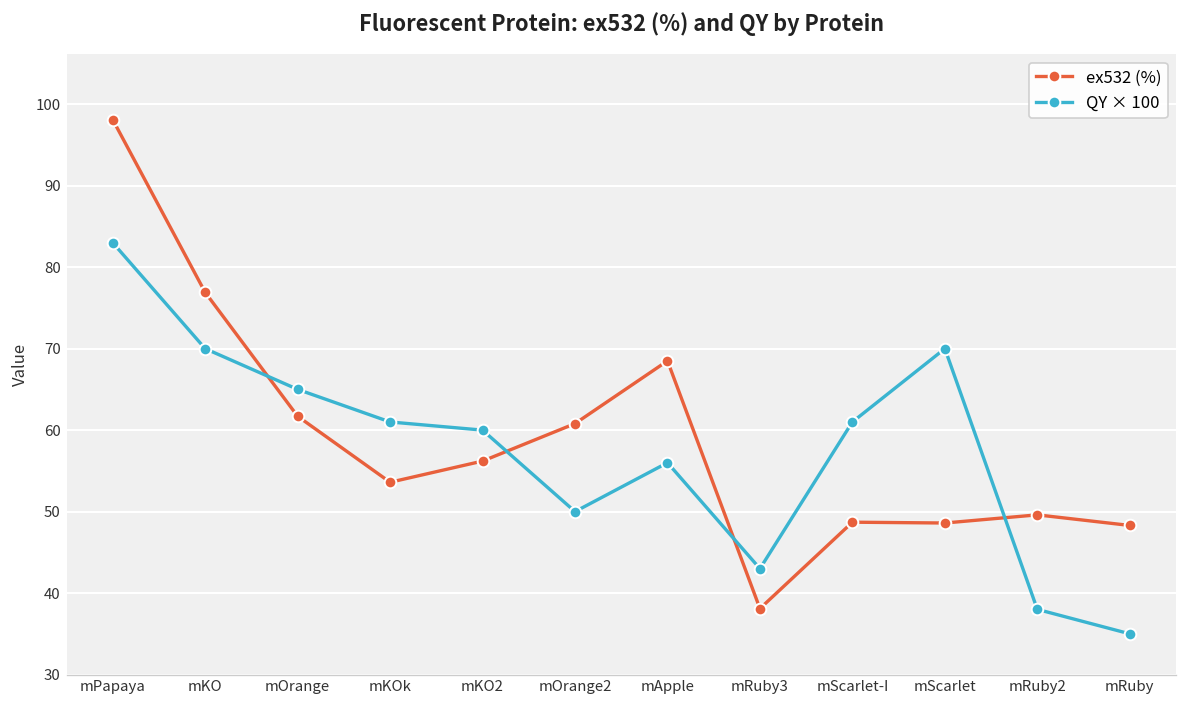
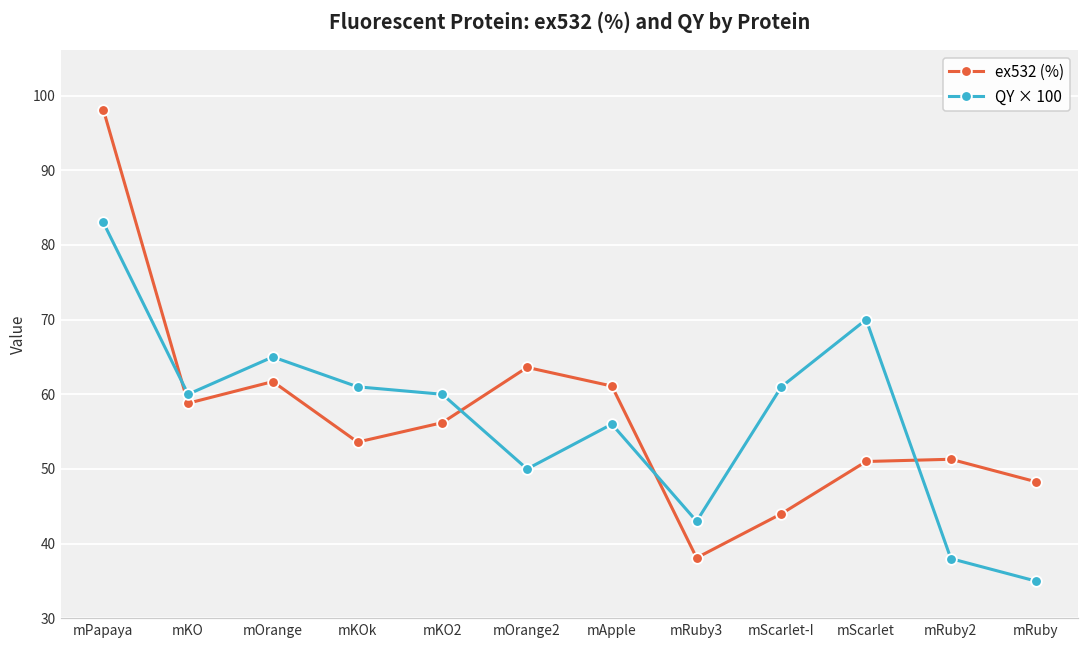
ex532 (%), mKO: 77 -> 59
QY × 100, mKO: 70 -> 60
ex532 (%), mOrange2: 61 -> 64
ex532 (%), mApple: 69 -> 61
ex532 (%), mScarlet-I: 49 -> 44
ex532 (%), mScarlet: 49 -> 51
ex532 (%), mRuby2: 50 -> 51
